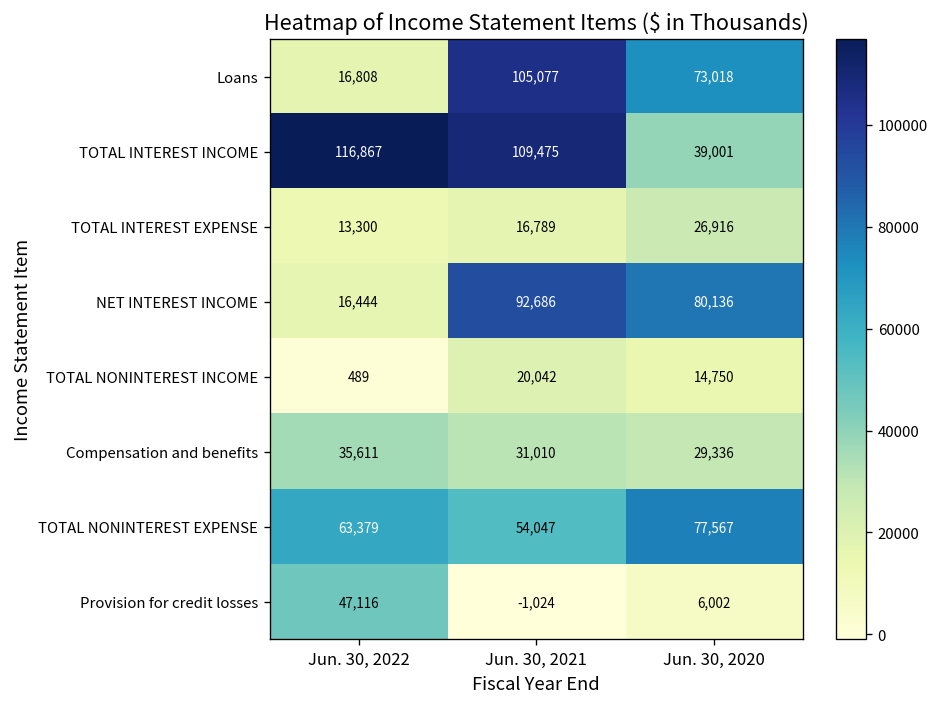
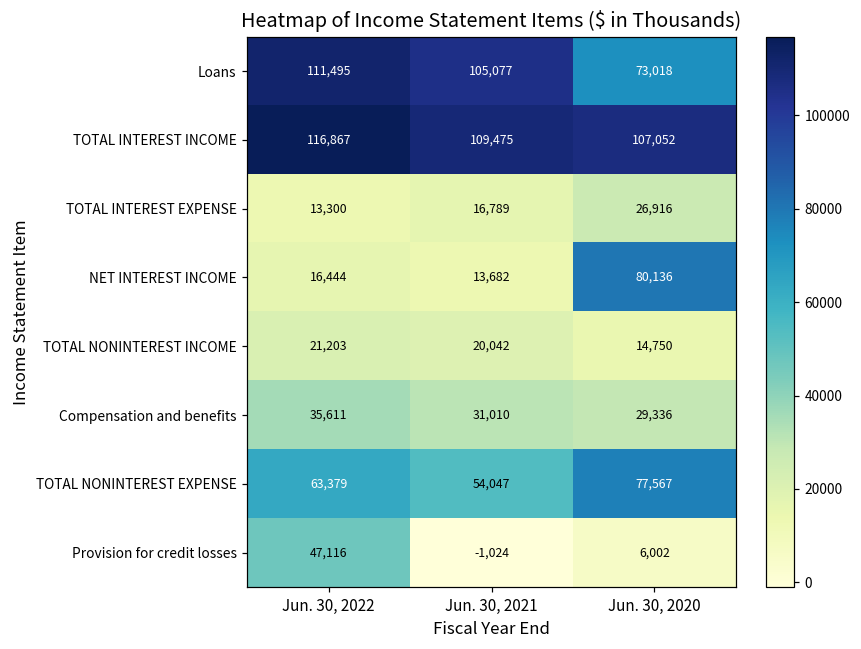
Loans, Jun. 30, 2022: 16,808 -> 111,495
TOTAL INTEREST INCOME, Jun. 30, 2020: 39,001 -> 107,052
NET INTEREST INCOME, Jun. 30, 2021: 92,686 -> 13,682
TOTAL NONINTEREST INCOME, Jun. 30, 2022: 489 -> 21,203
